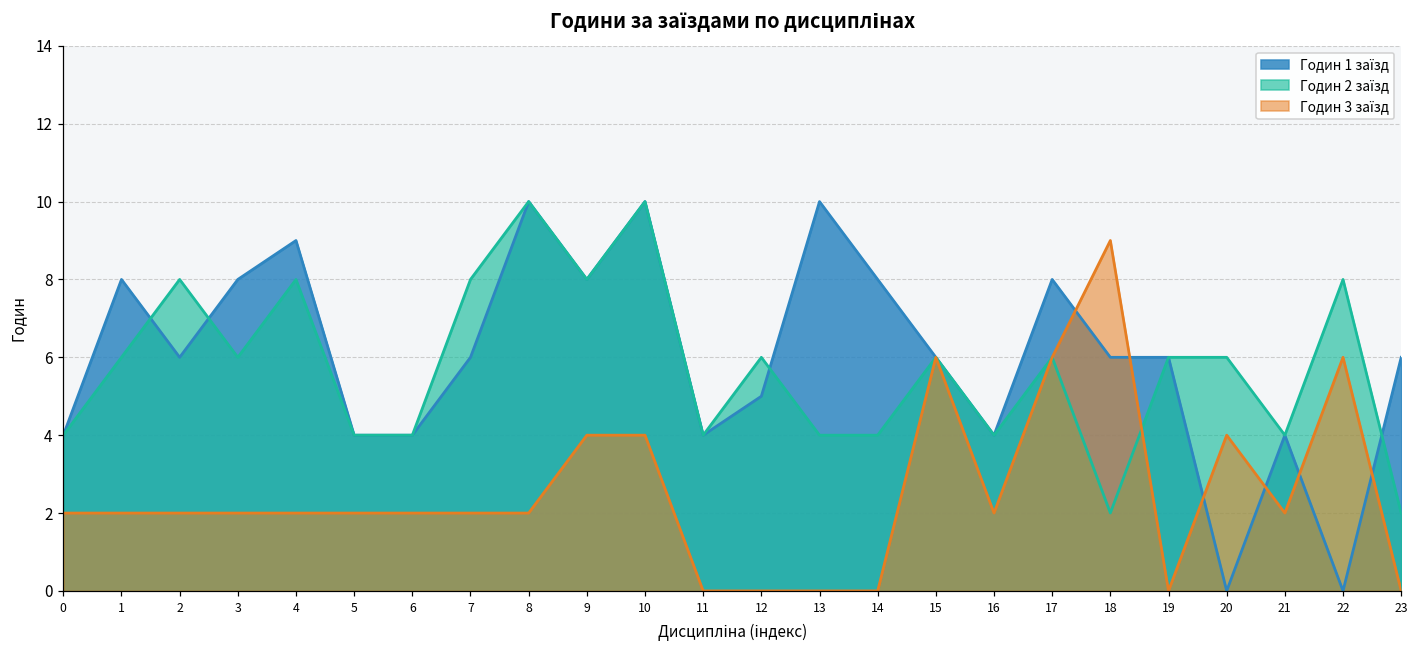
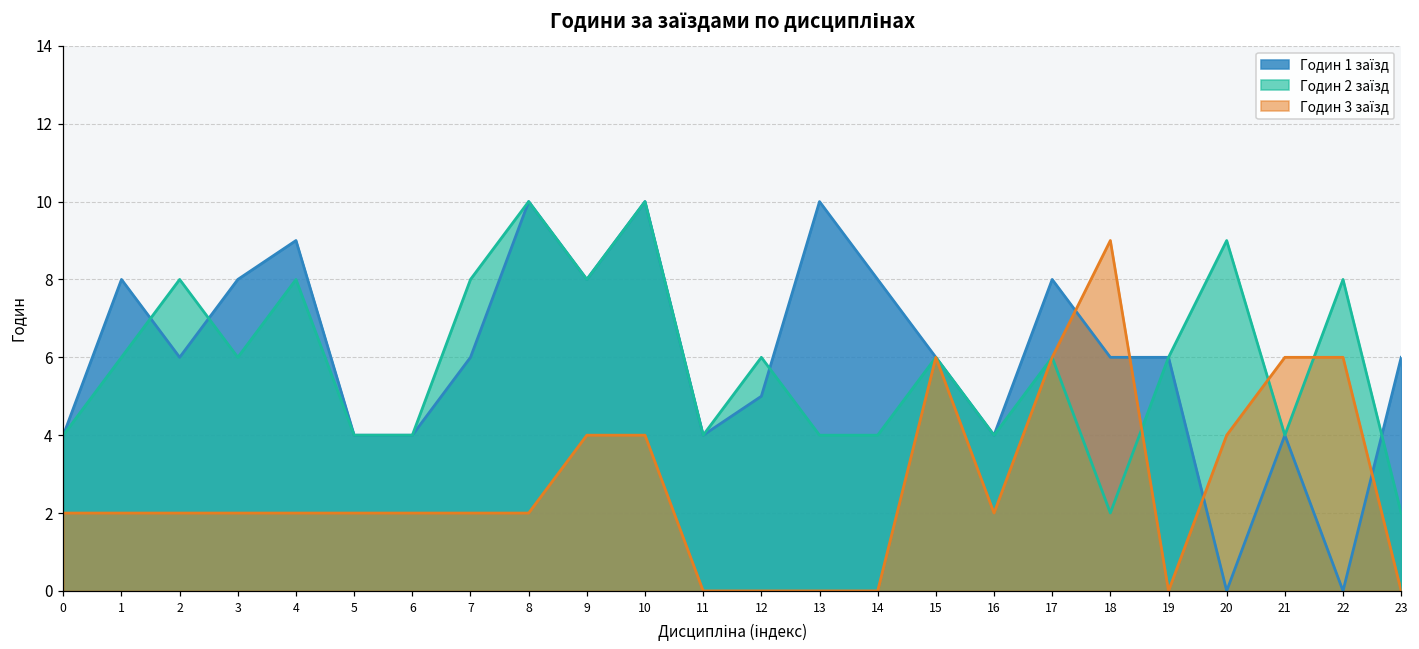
Годин 2 заїзд, 20: 6 -> 9
Годин 3 заїзд, 21: 2 -> 6
